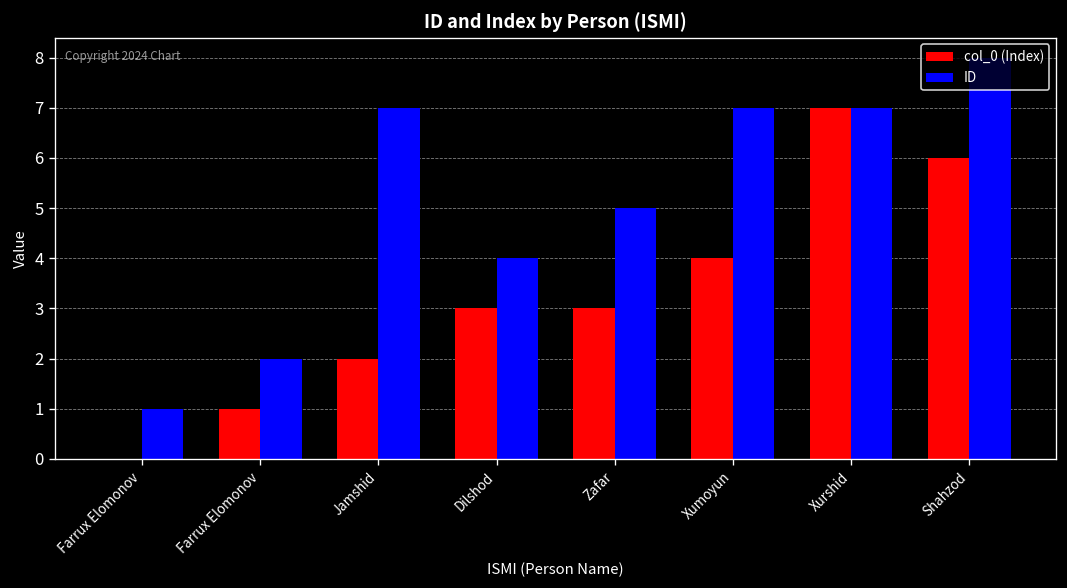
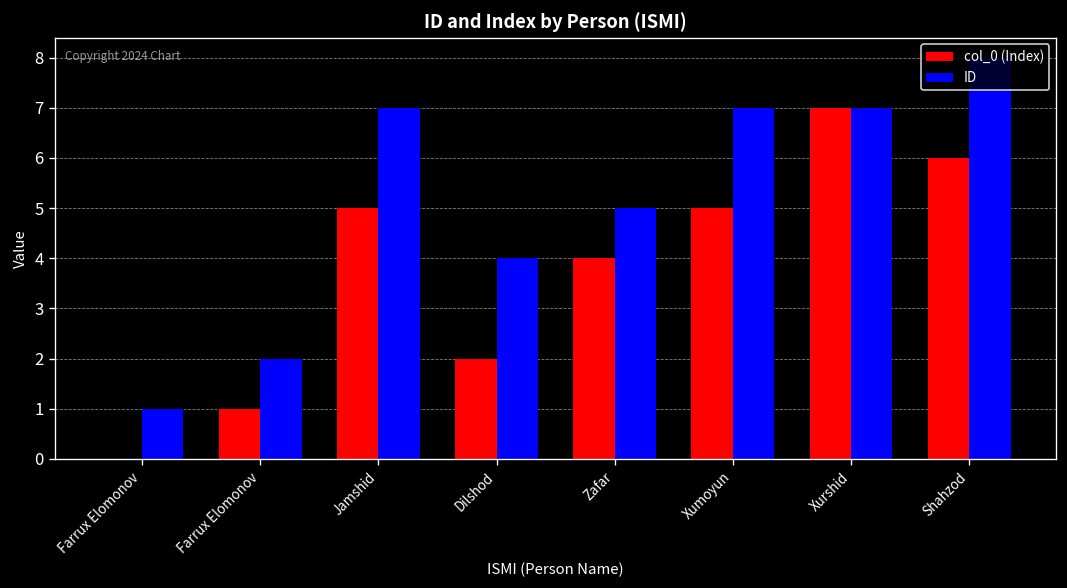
col_0 (Index), Jamshid: 2 -> 5
col_0 (Index), Dilshod: 3 -> 2
col_0 (Index), Zafar: 3 -> 4
col_0 (Index), Xumoyun: 4 -> 5
